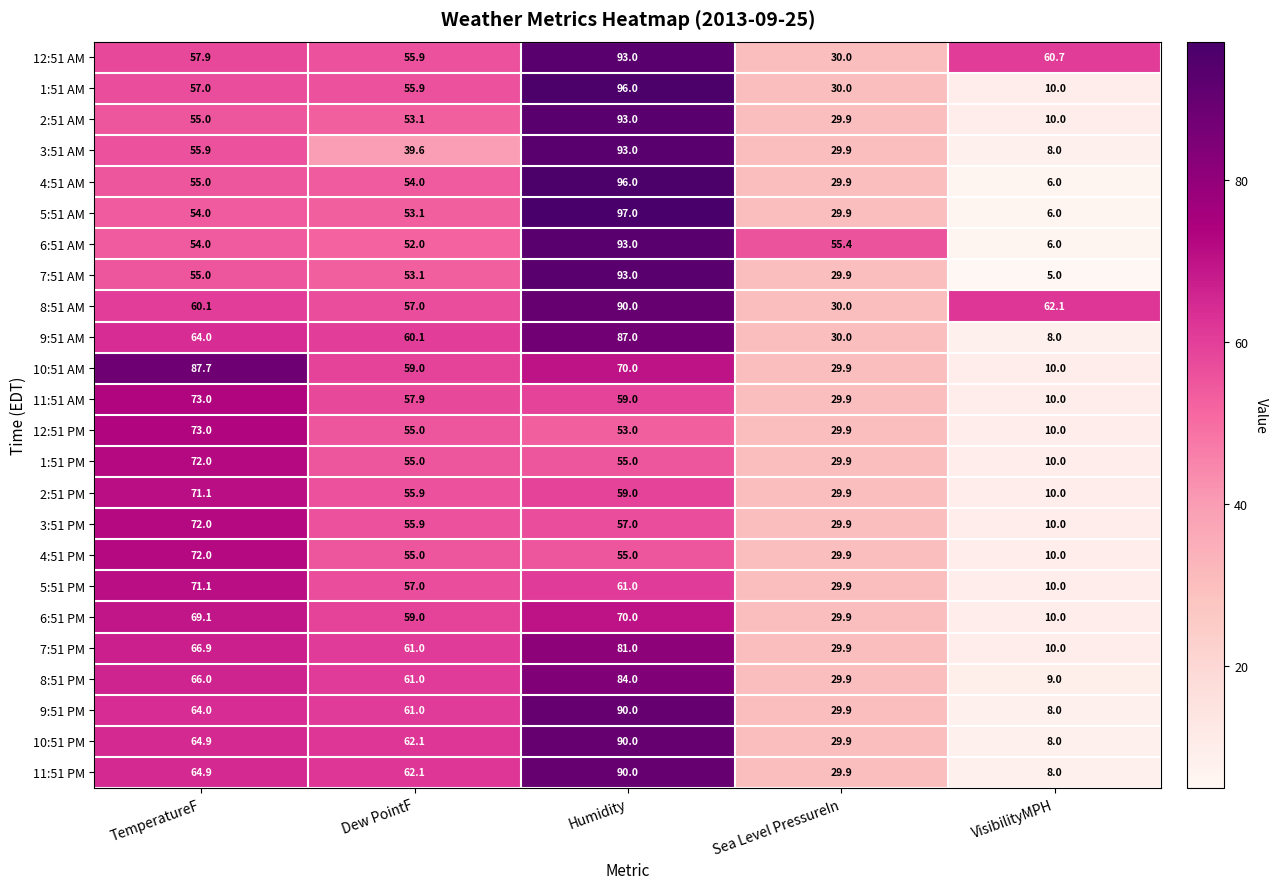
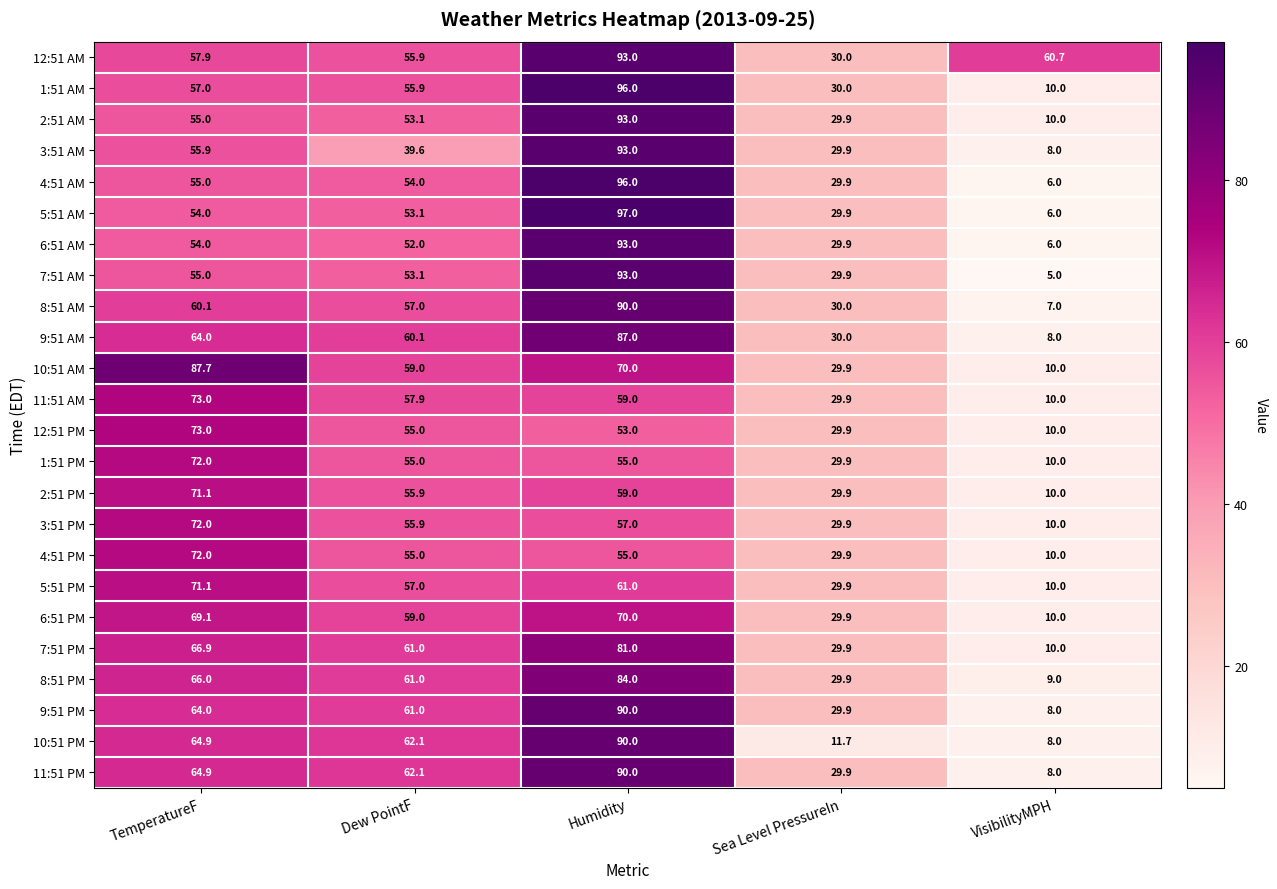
6:51 AM, Sea Level PressureIn: 55.4 -> 29.9
8:51 AM, VisibilityMPH: 62.1 -> 7.0
10:51 PM, Sea Level PressureIn: 29.9 -> 11.7
